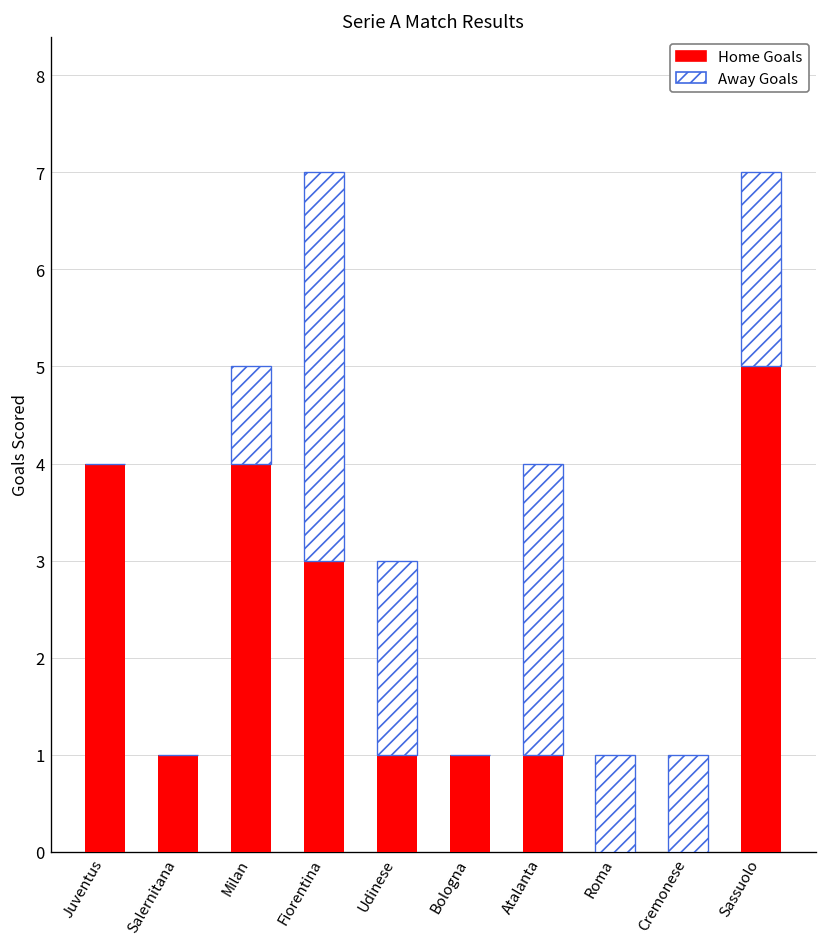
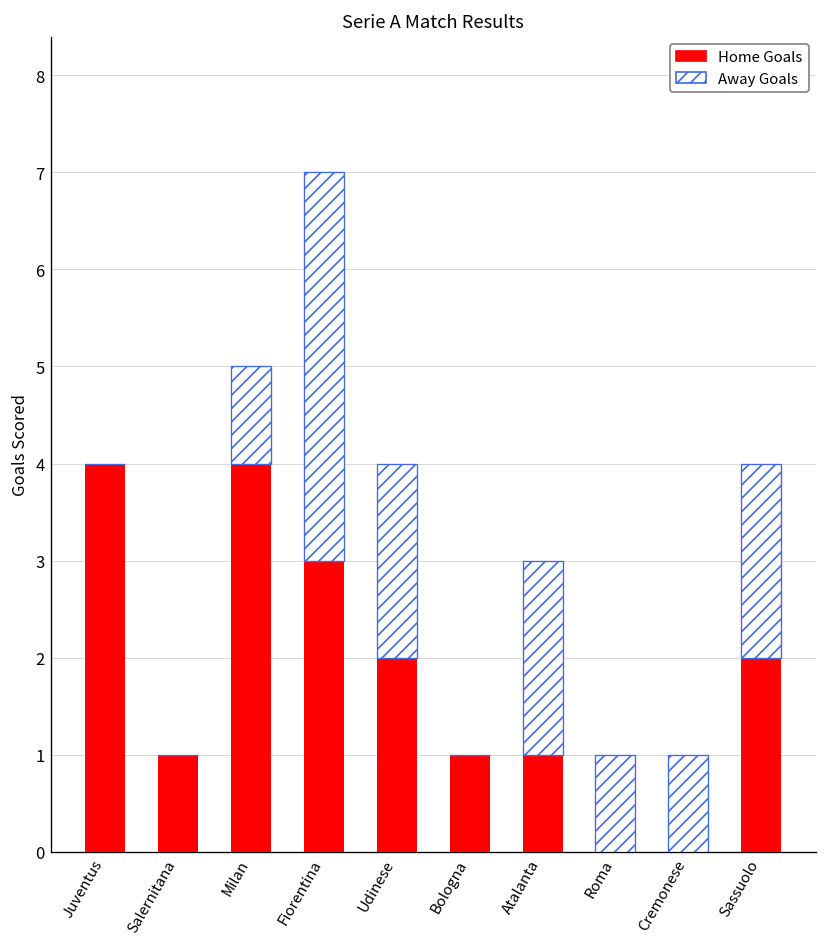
Home Goals, Udinese: 1 -> 2
Away Goals, Atalanta: 3 -> 2
Home Goals, Sassuolo: 5 -> 2
